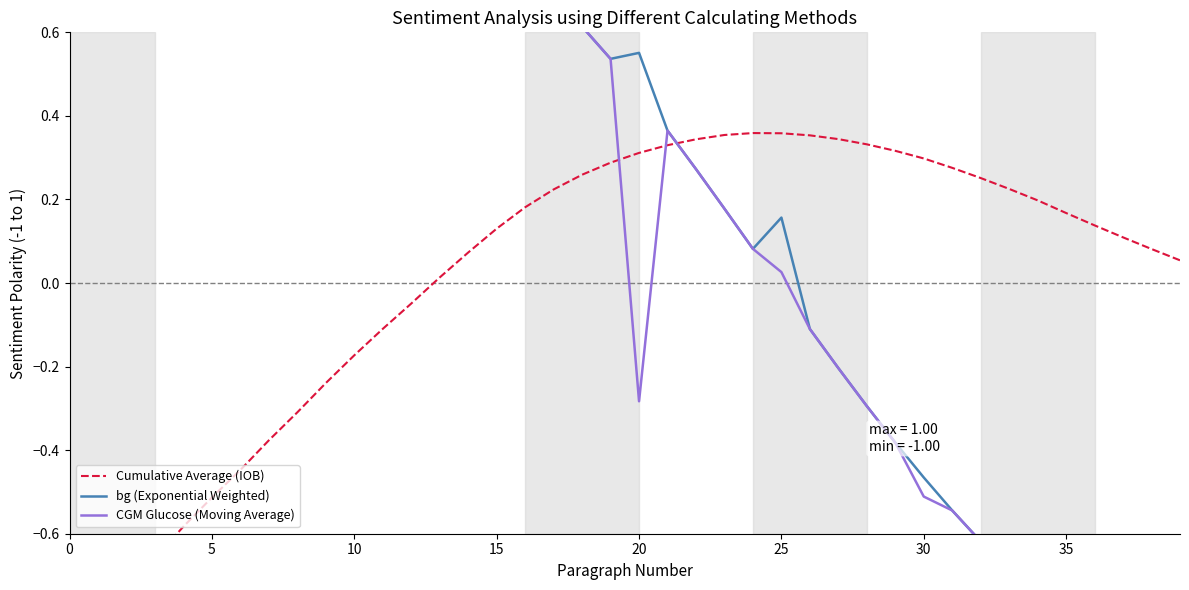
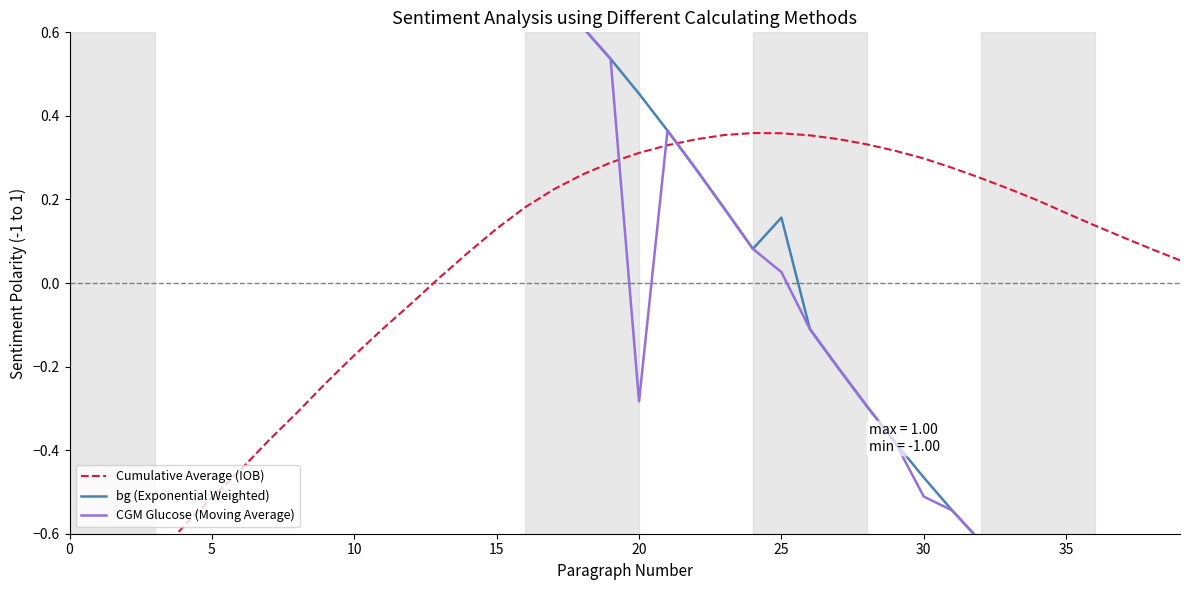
bg (Exponential Weighted), 20: 0.55 -> 0.45
